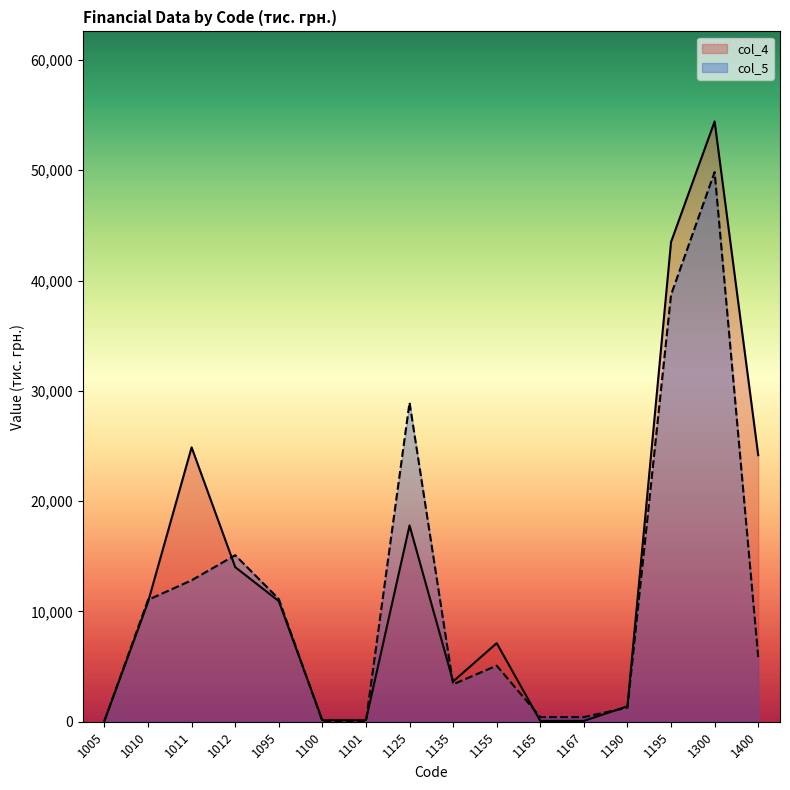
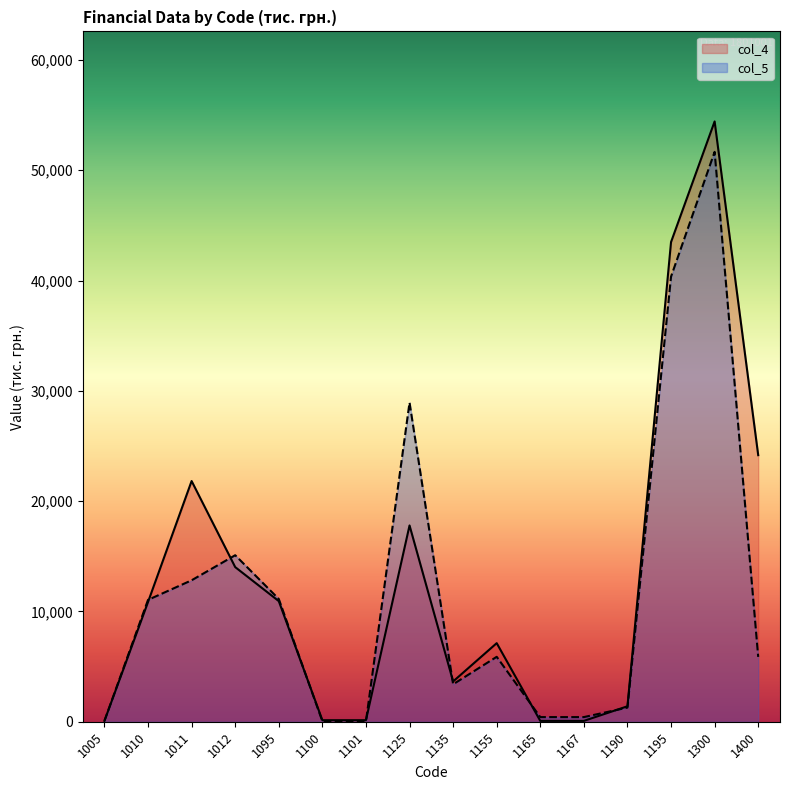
col_4, 1011: 24,900 -> 21,800
col_5, 1155: 5,100 -> 5,900
col_5, 1195: 38,700 -> 40,400
col_5, 1300: 49,800 -> 51,700
